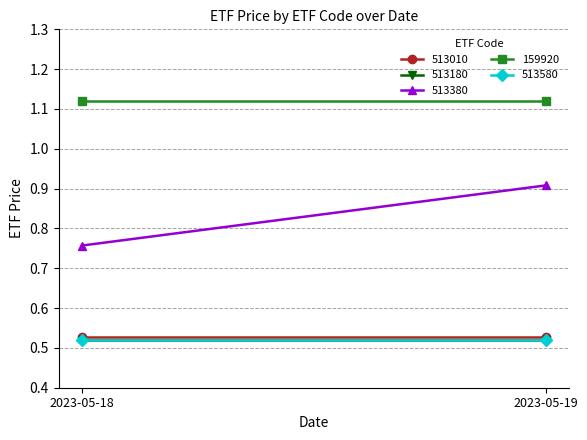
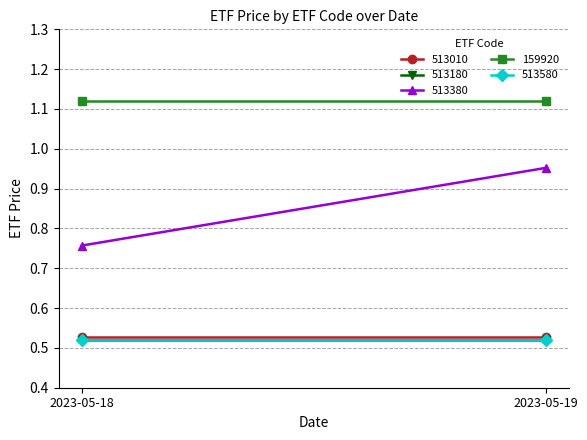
513380, 2023-05-19: 0.91 -> 0.95
